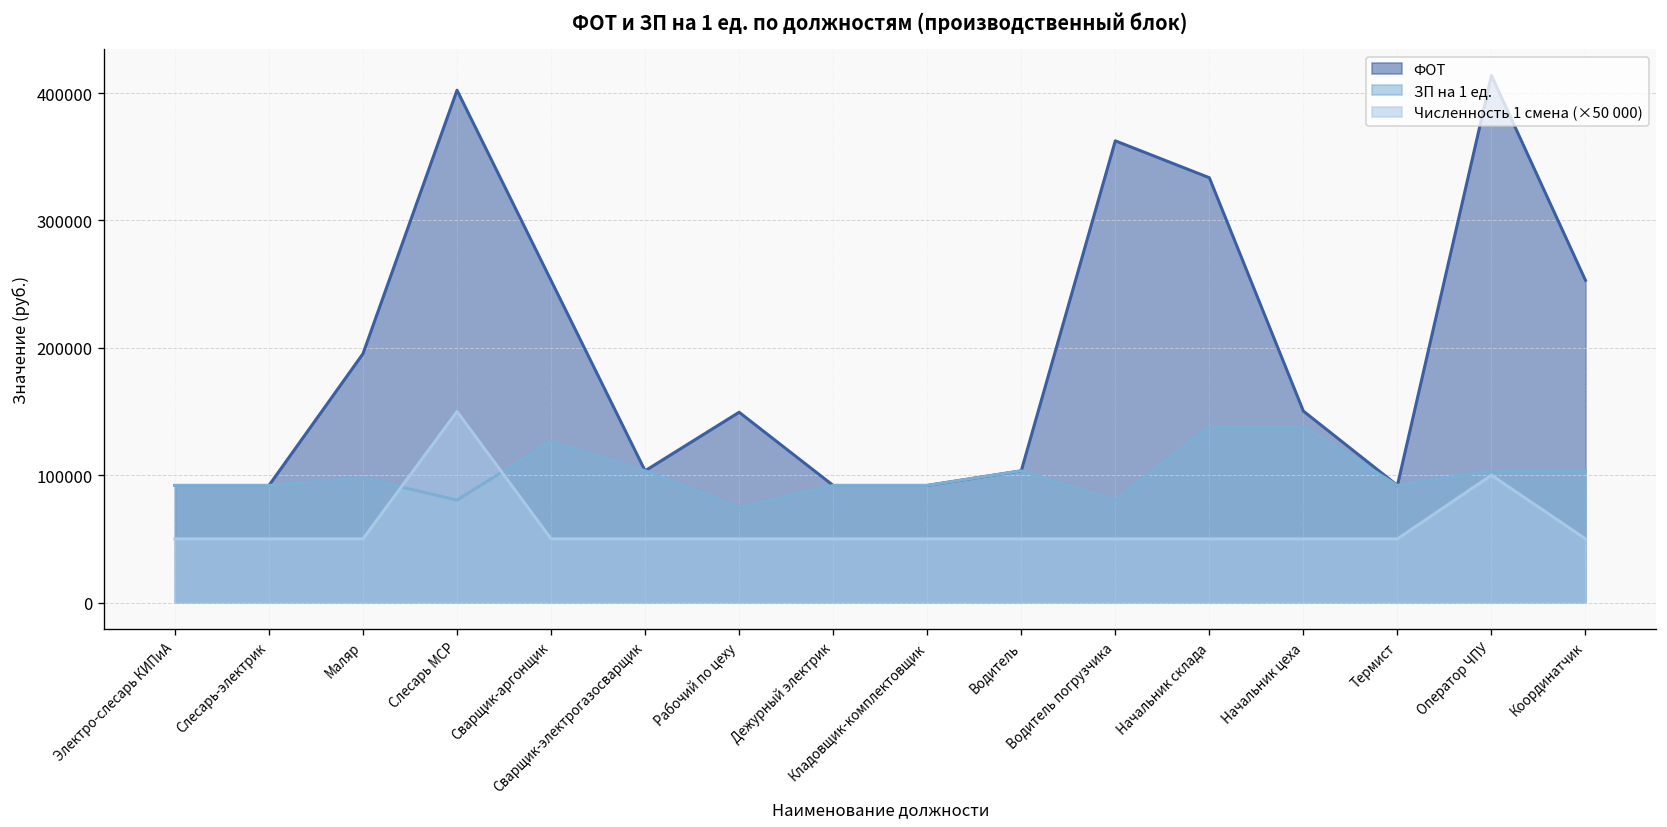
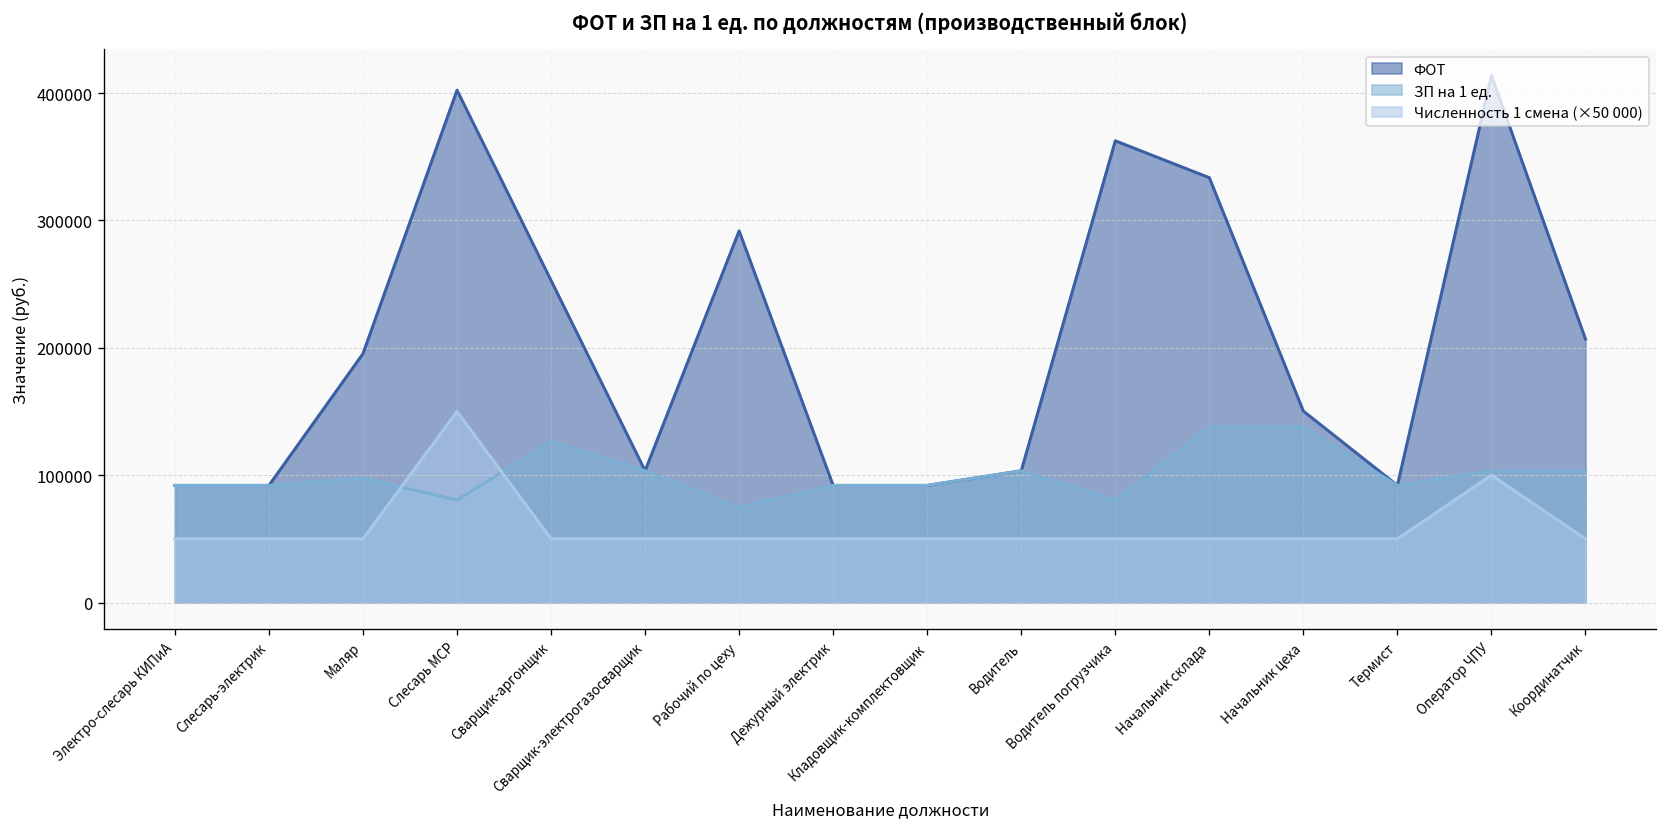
ФОТ, Рабочий по цеху: 149000 -> 292000
ФОТ, Координатчик: 253000 -> 207000
